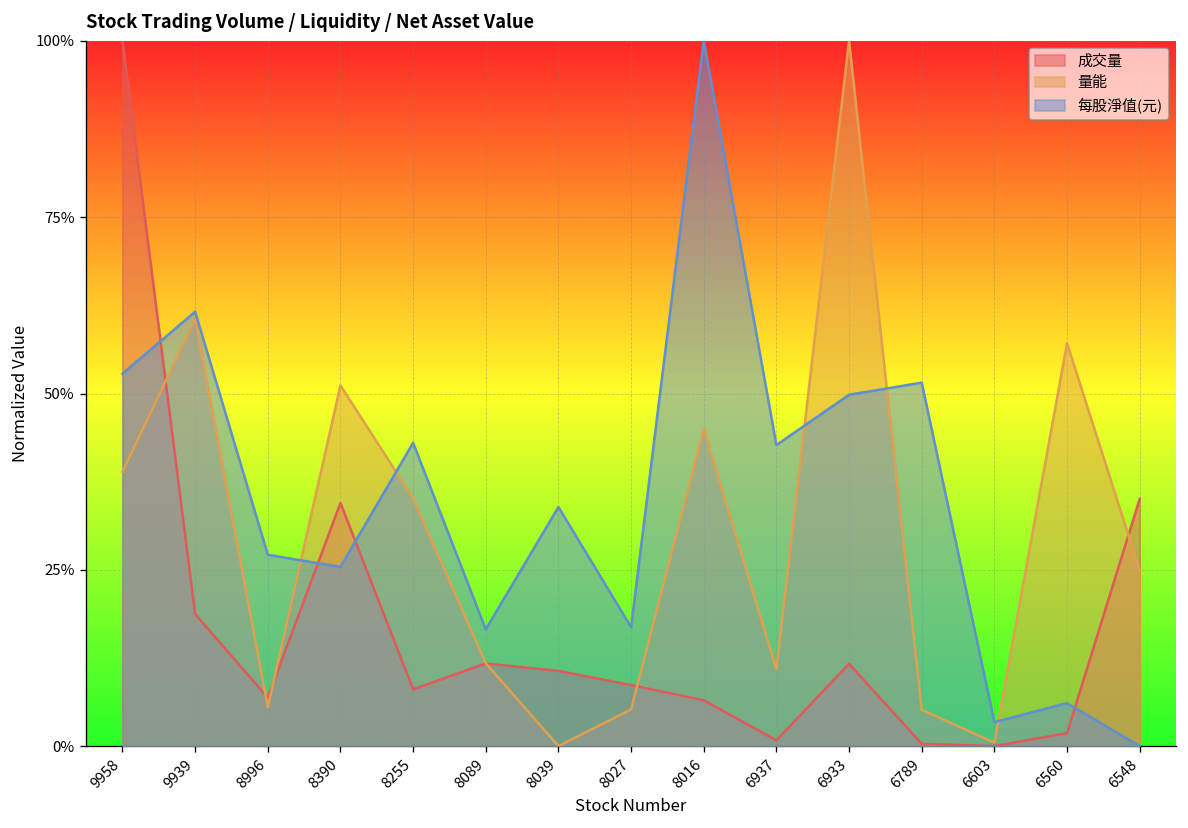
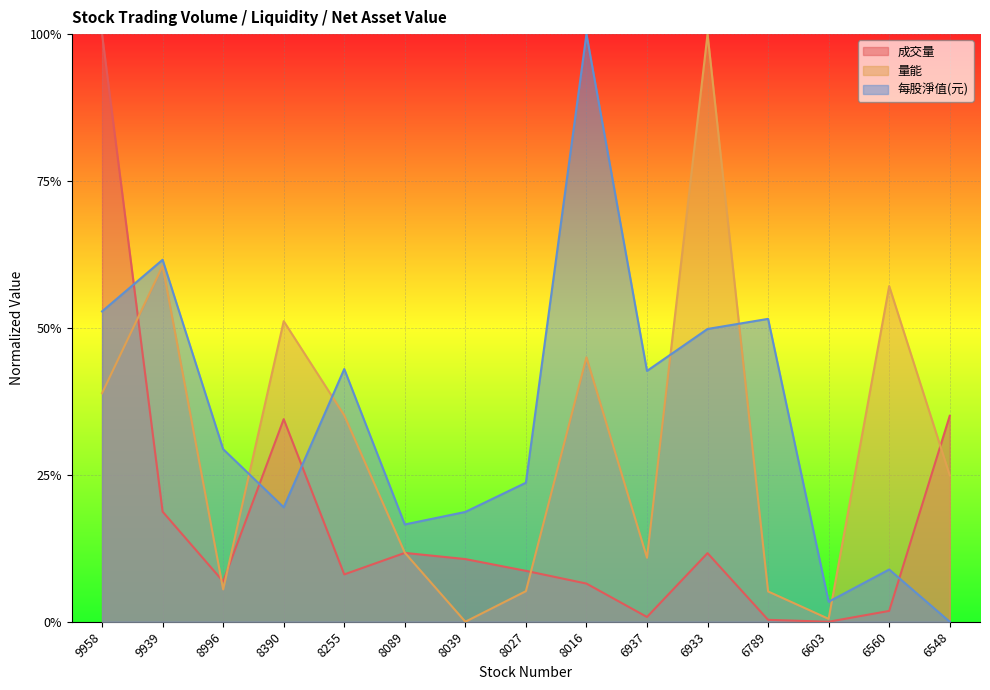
每股淨值(元), 8996: 27% -> 29%
每股淨值(元), 8390: 25% -> 19%
每股淨值(元), 8039: 34% -> 19%
每股淨值(元), 8027: 17% -> 24%
每股淨值(元), 6560: 6% -> 9%
